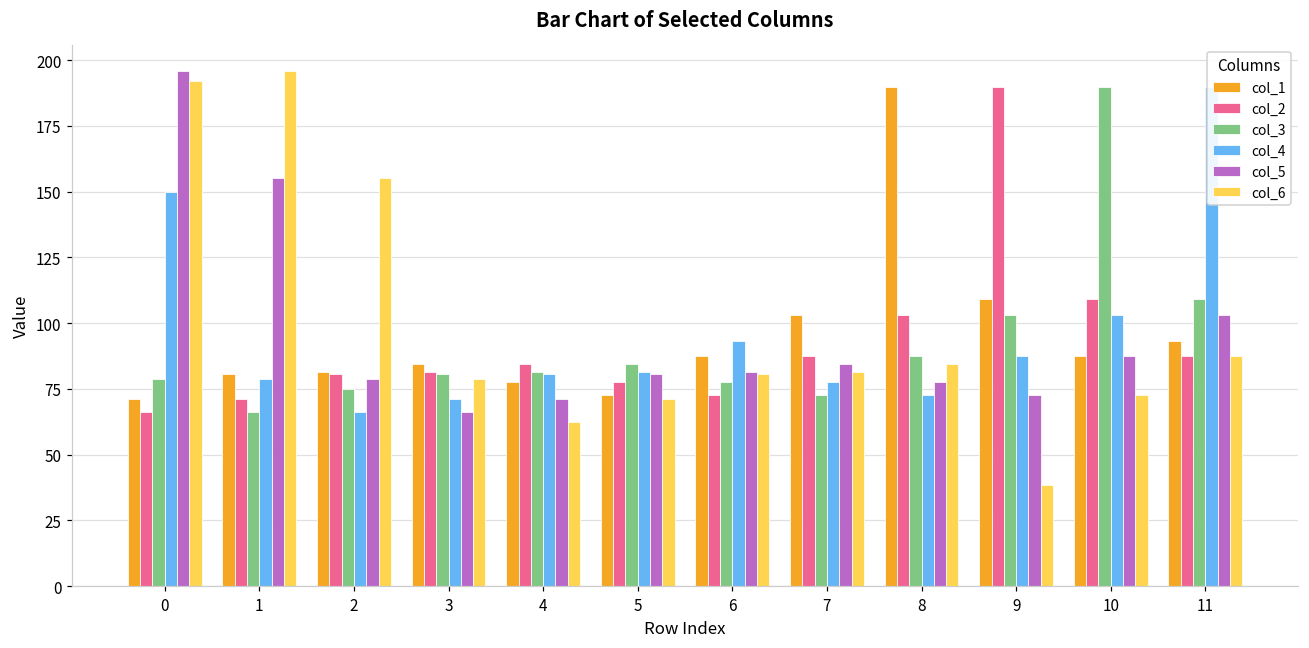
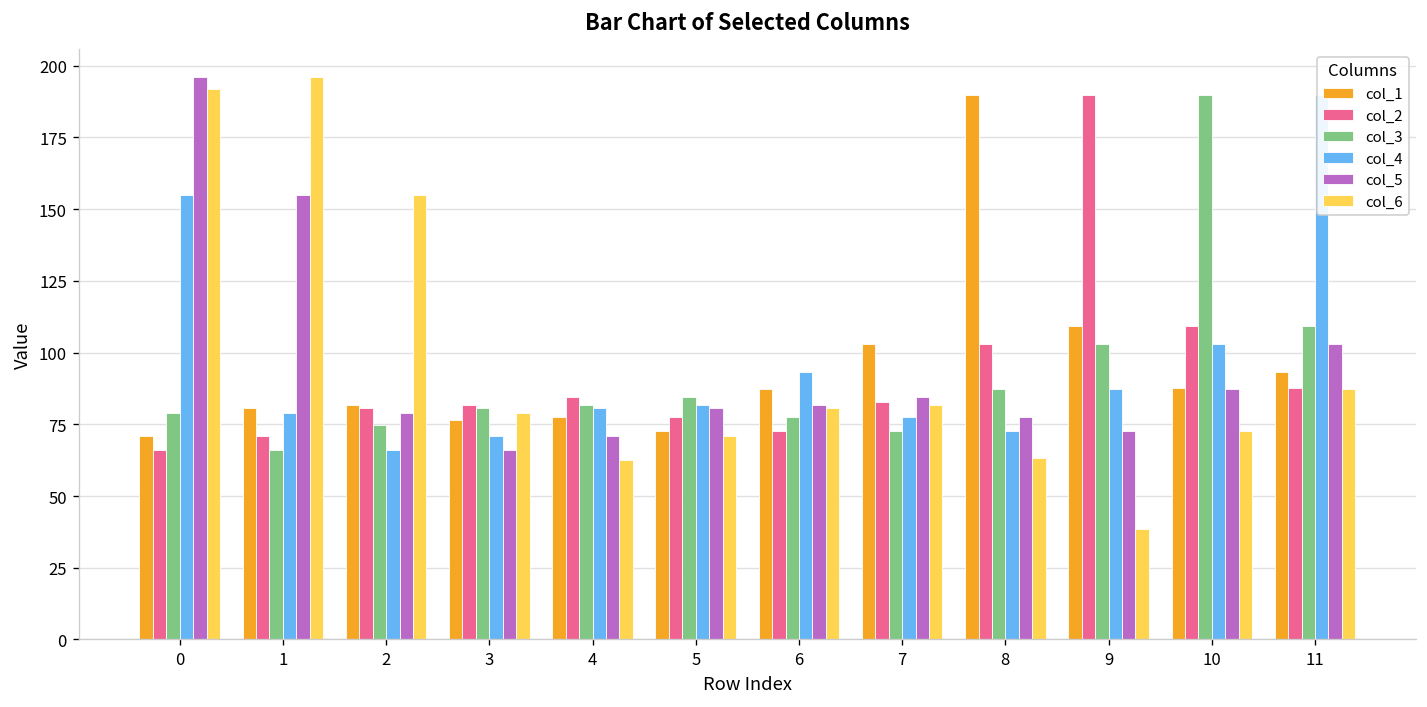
col_4, 0: 150 -> 155
col_1, 3: 84 -> 77
col_2, 7: 87 -> 83
col_6, 8: 84 -> 63
